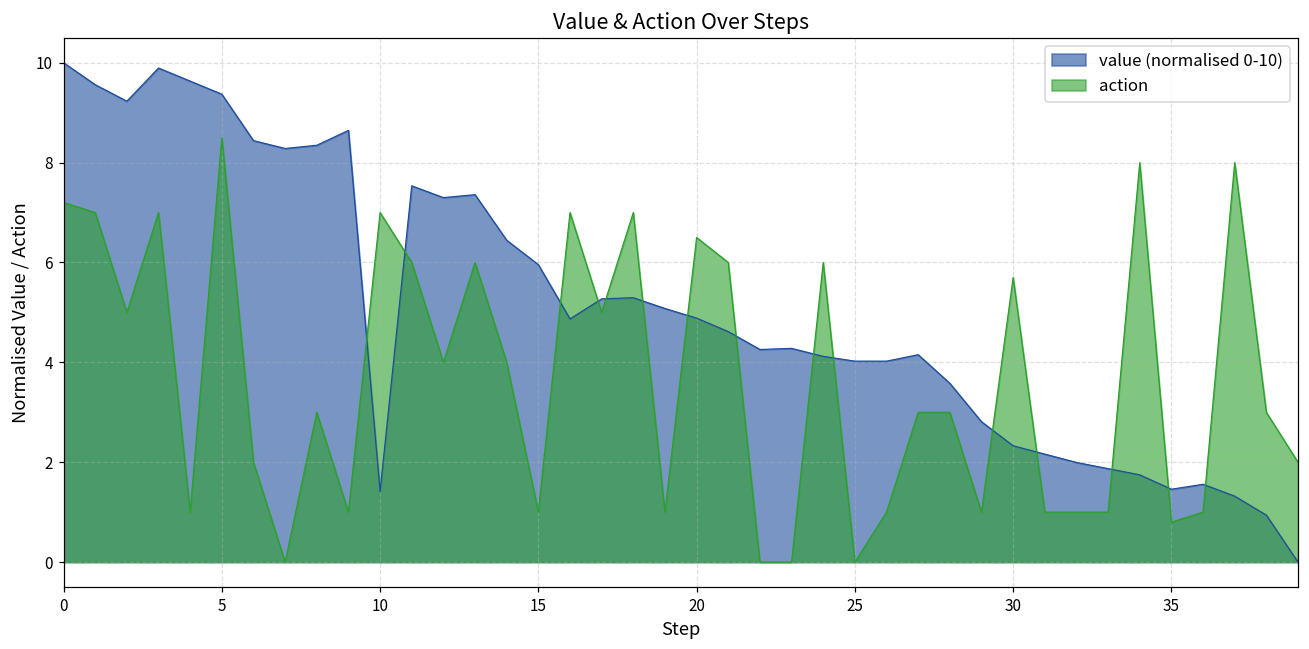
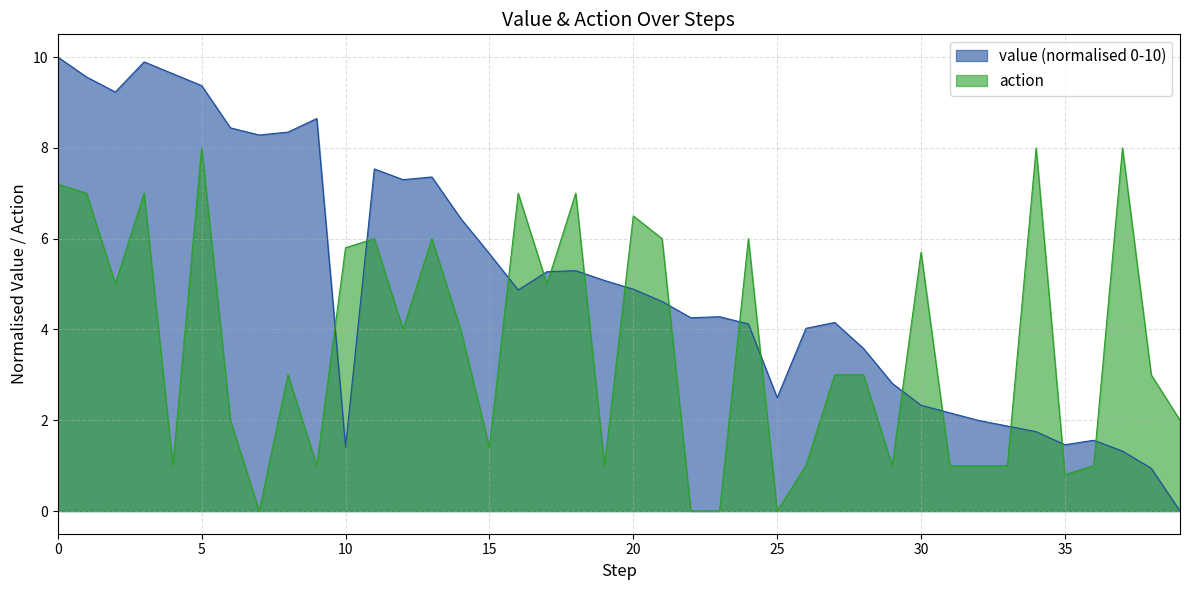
action, 5: 8.5 -> 8.0
action, 10: 7.0 -> 5.8
value (normalised 0-10), 15: 6.0 -> 5.7
action, 15: 1.0 -> 1.4
value (normalised 0-10), 25: 4.0 -> 2.5
